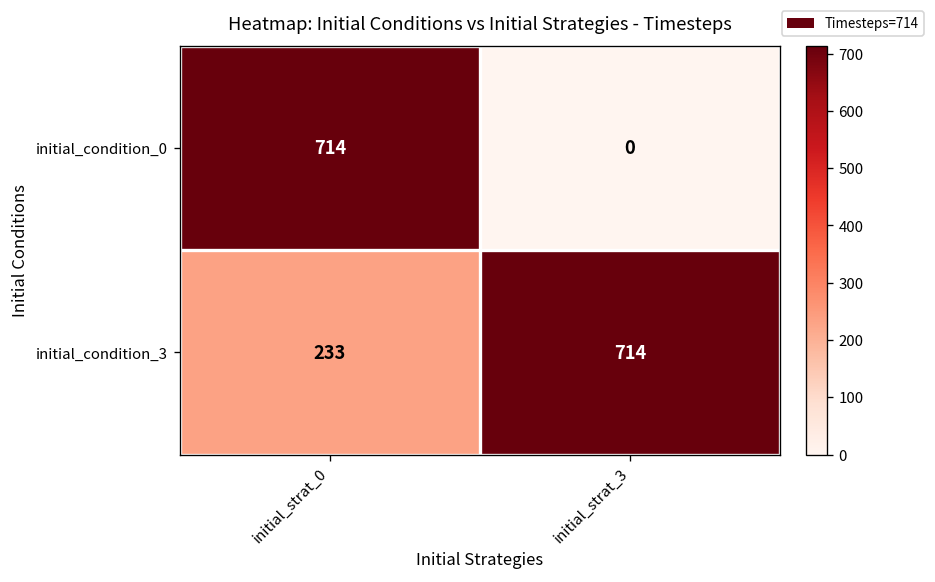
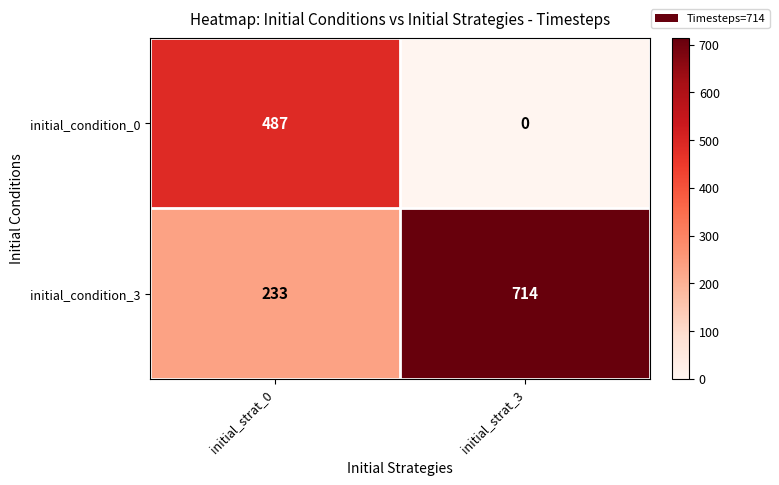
initial_condition_0, initial_strat_0: 714 -> 487
